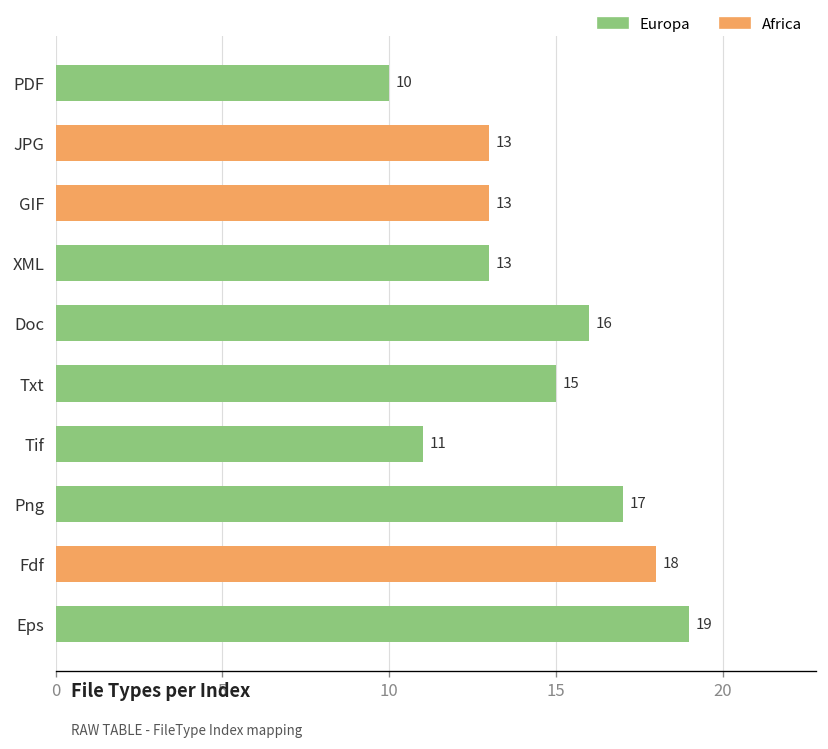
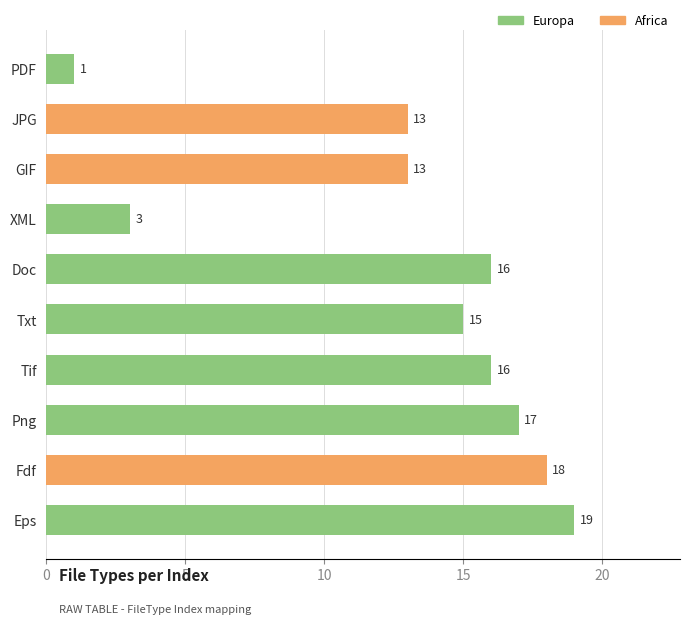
PDF: 10 -> 1
XML: 13 -> 3
Tif: 11 -> 16
